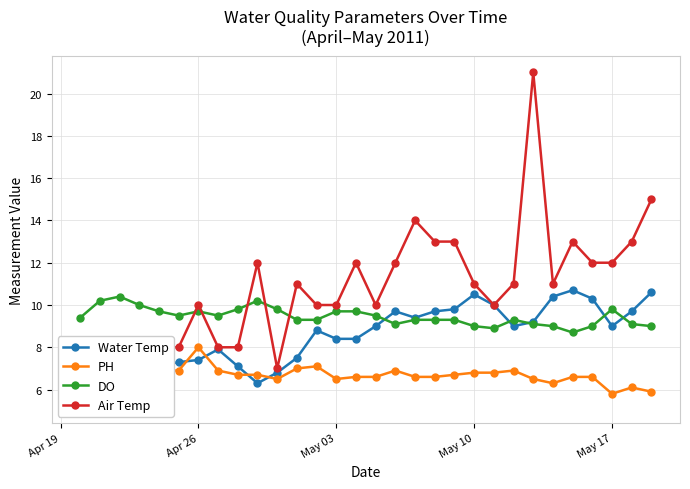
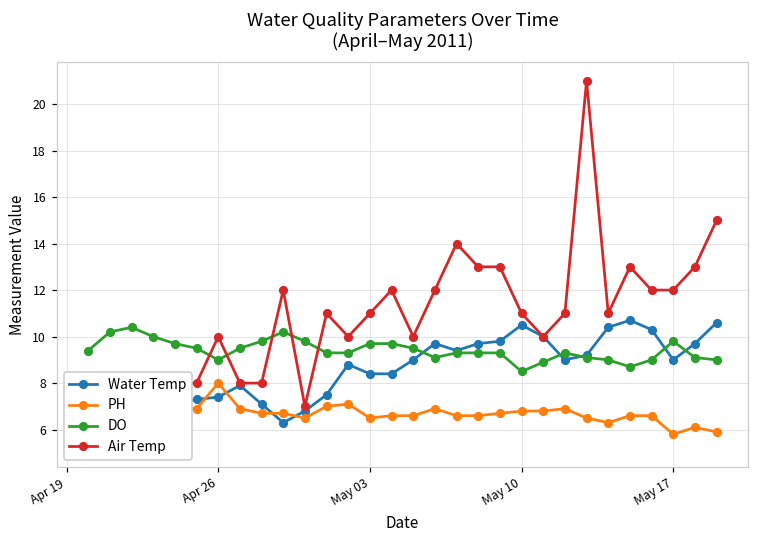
DO, Apr 26: 9.7 -> 9.0
Air Temp, May 03: 10 -> 11
DO, May 10: 9.0 -> 8.5
